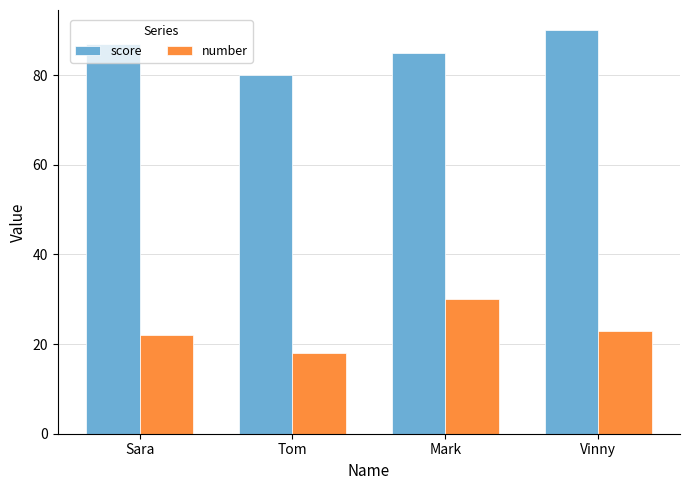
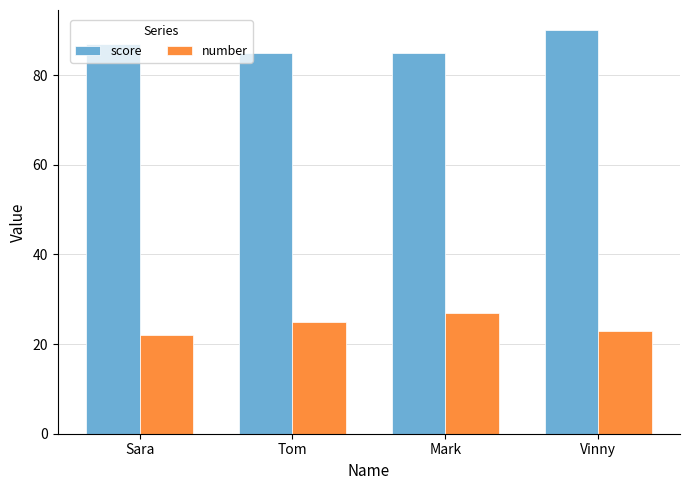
score, Tom: 80 -> 85
number, Tom: 18 -> 25
number, Mark: 30 -> 27
